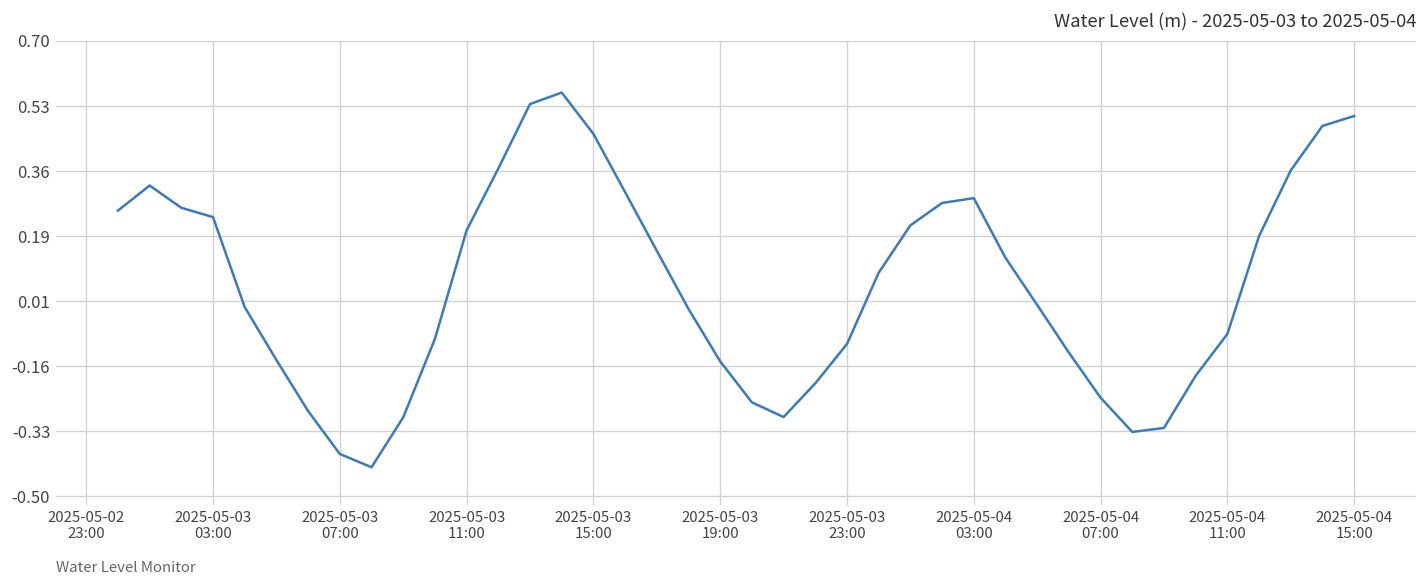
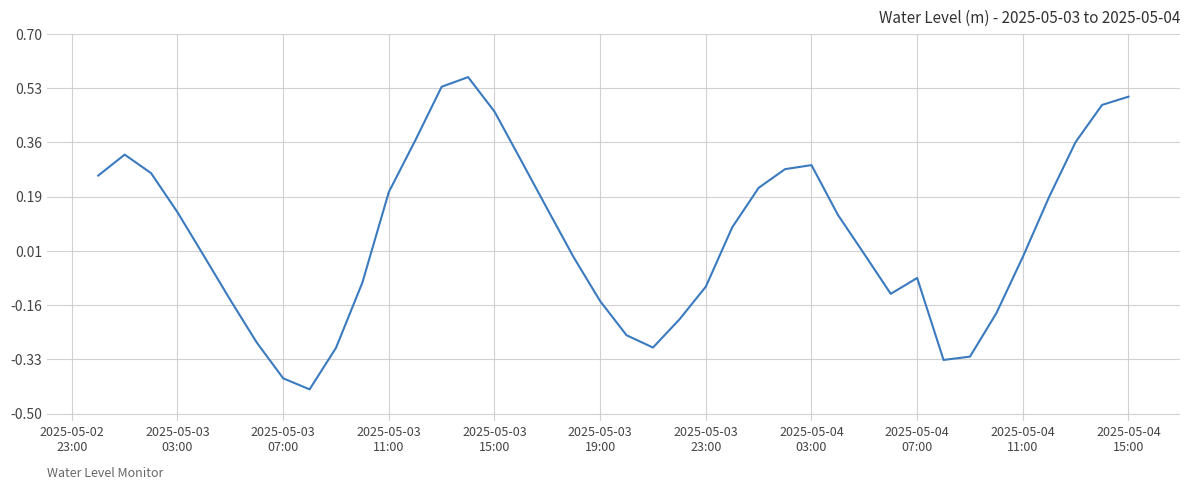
2025-05-03 03:00: 0.24 -> 0.14
2025-05-04 07:00: -0.24 -> -0.07
2025-05-04 11:00: -0.07 -> -0.01
